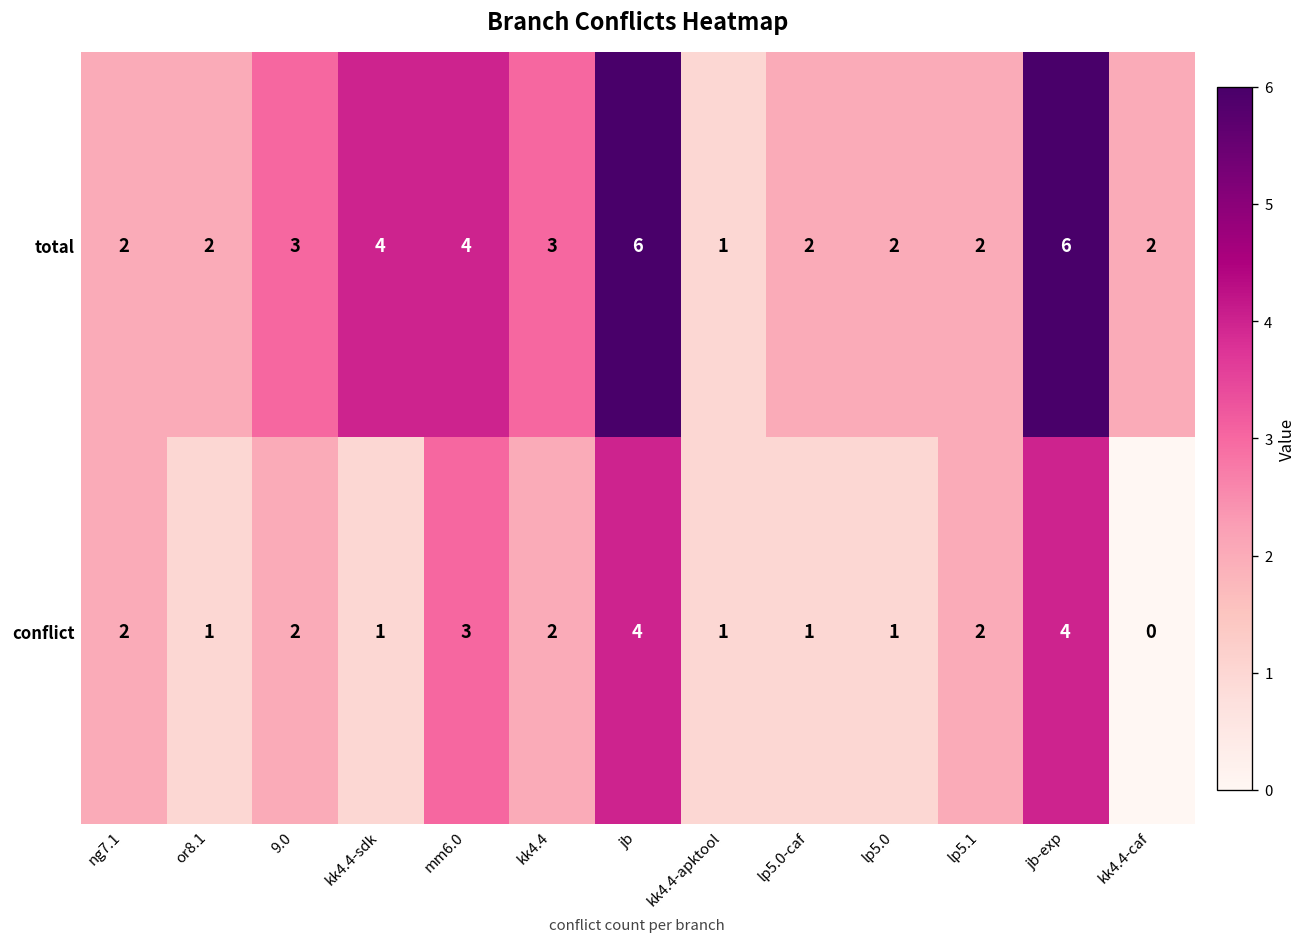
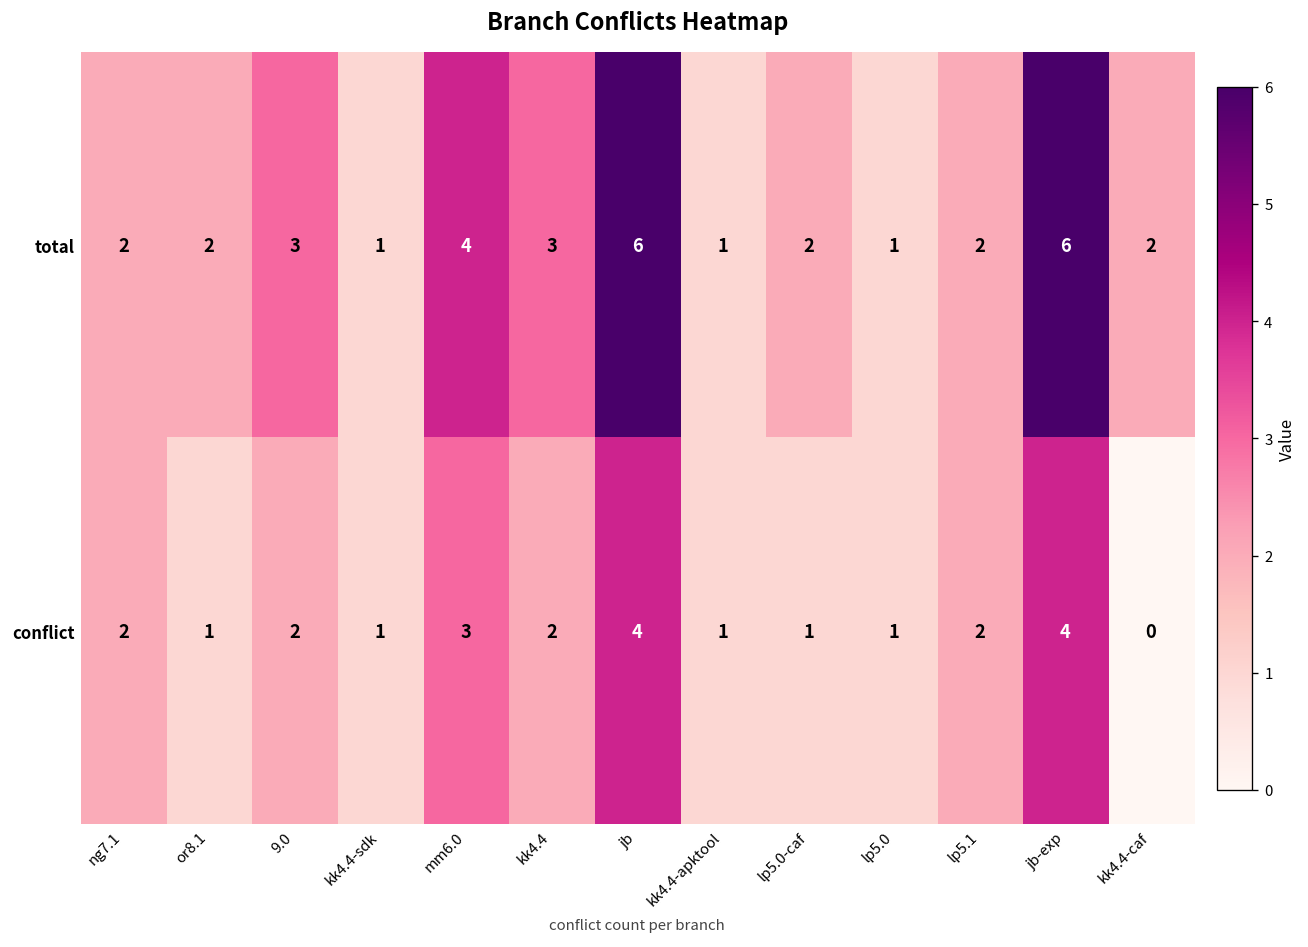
total, kk4.4-sdk: 4 -> 1
total, lp5.0: 2 -> 1
